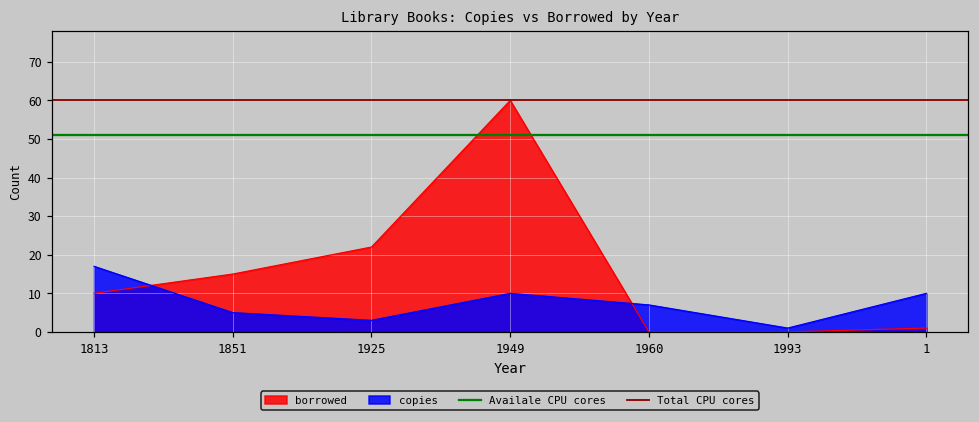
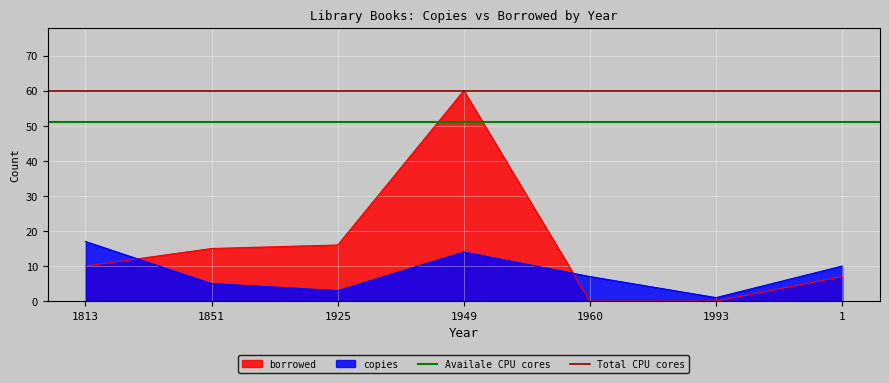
borrowed, 1925: 22 -> 16
copies, 1949: 10 -> 14
borrowed, 1: 1 -> 7
